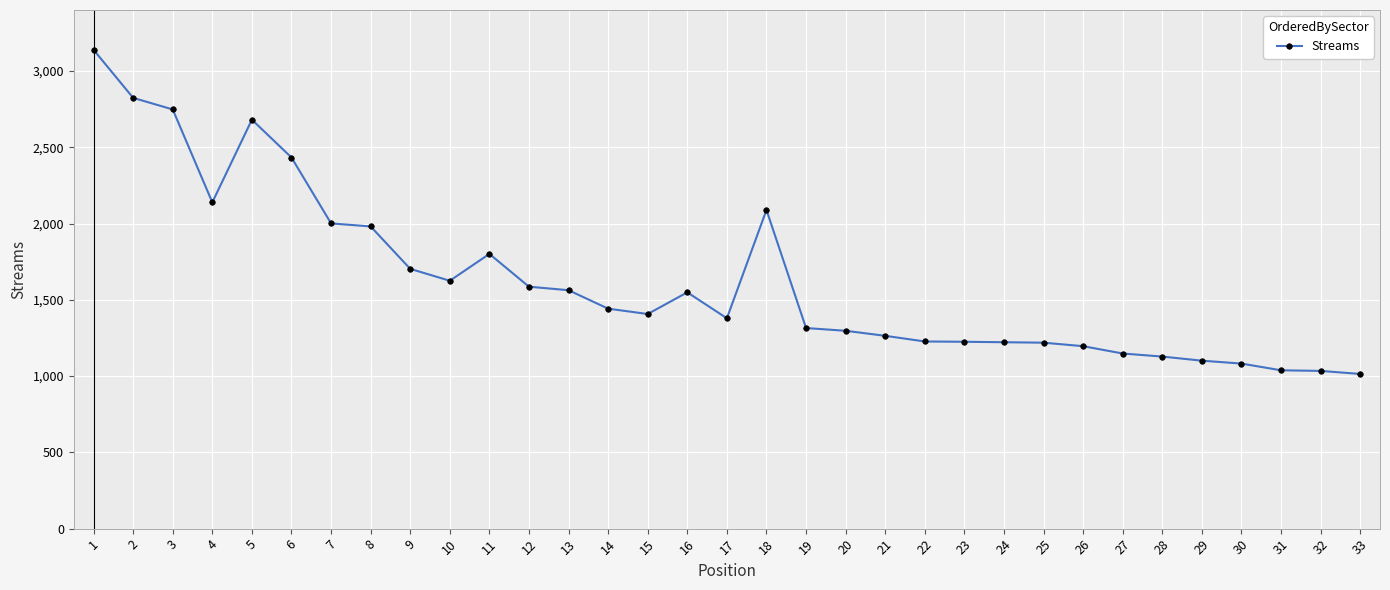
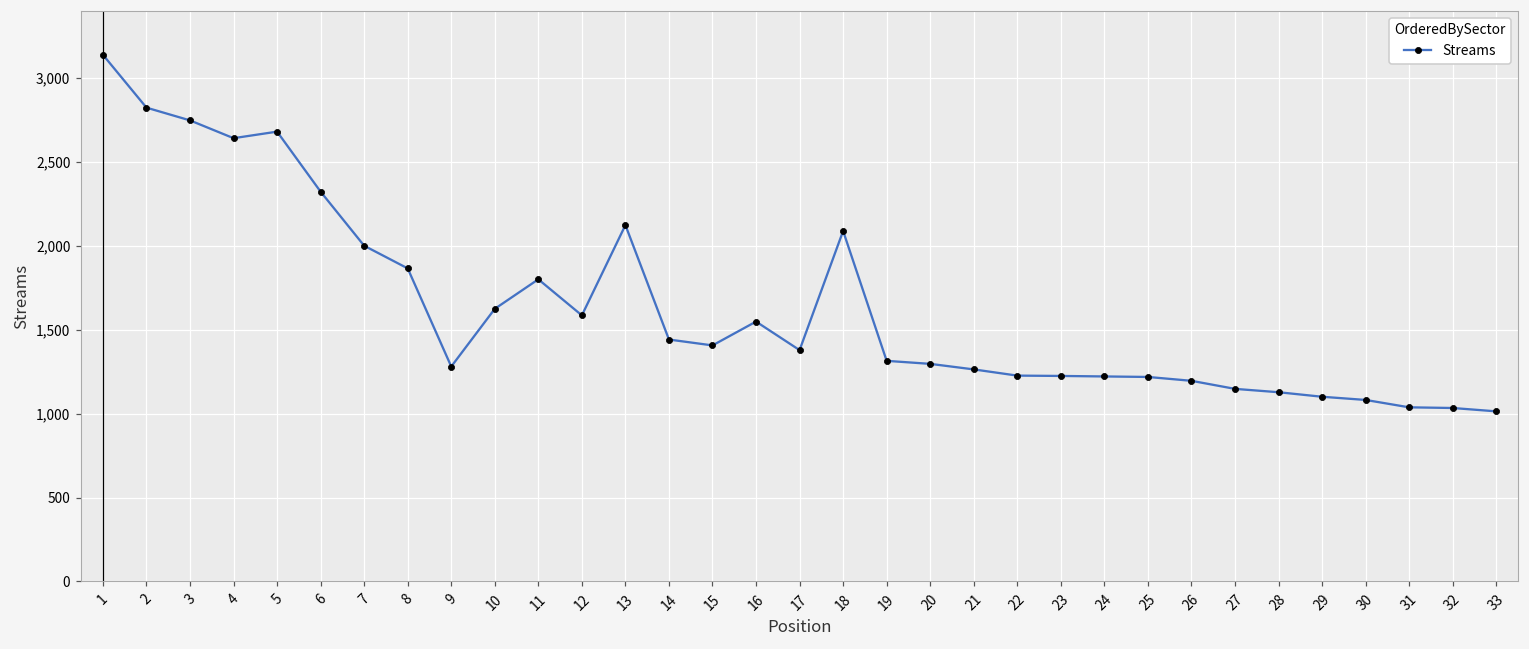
4: 2,140 -> 2,640
6: 2,430 -> 2,320
8: 1,980 -> 1,870
9: 1,700 -> 1,280
13: 1,560 -> 2,120
